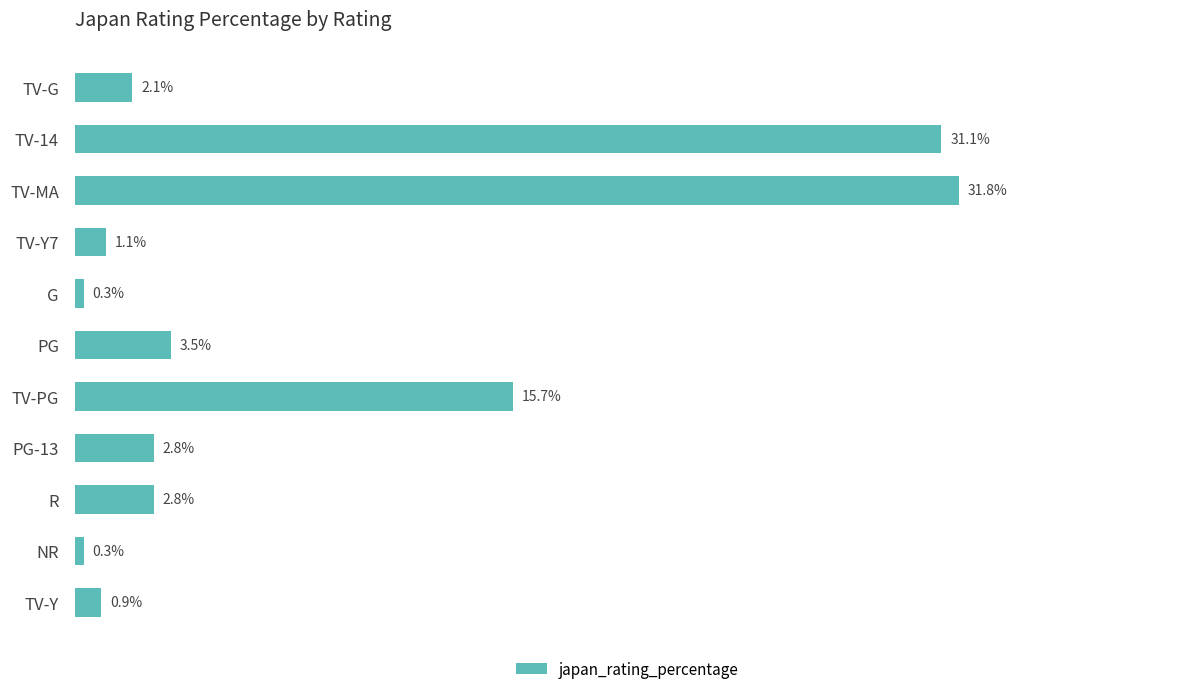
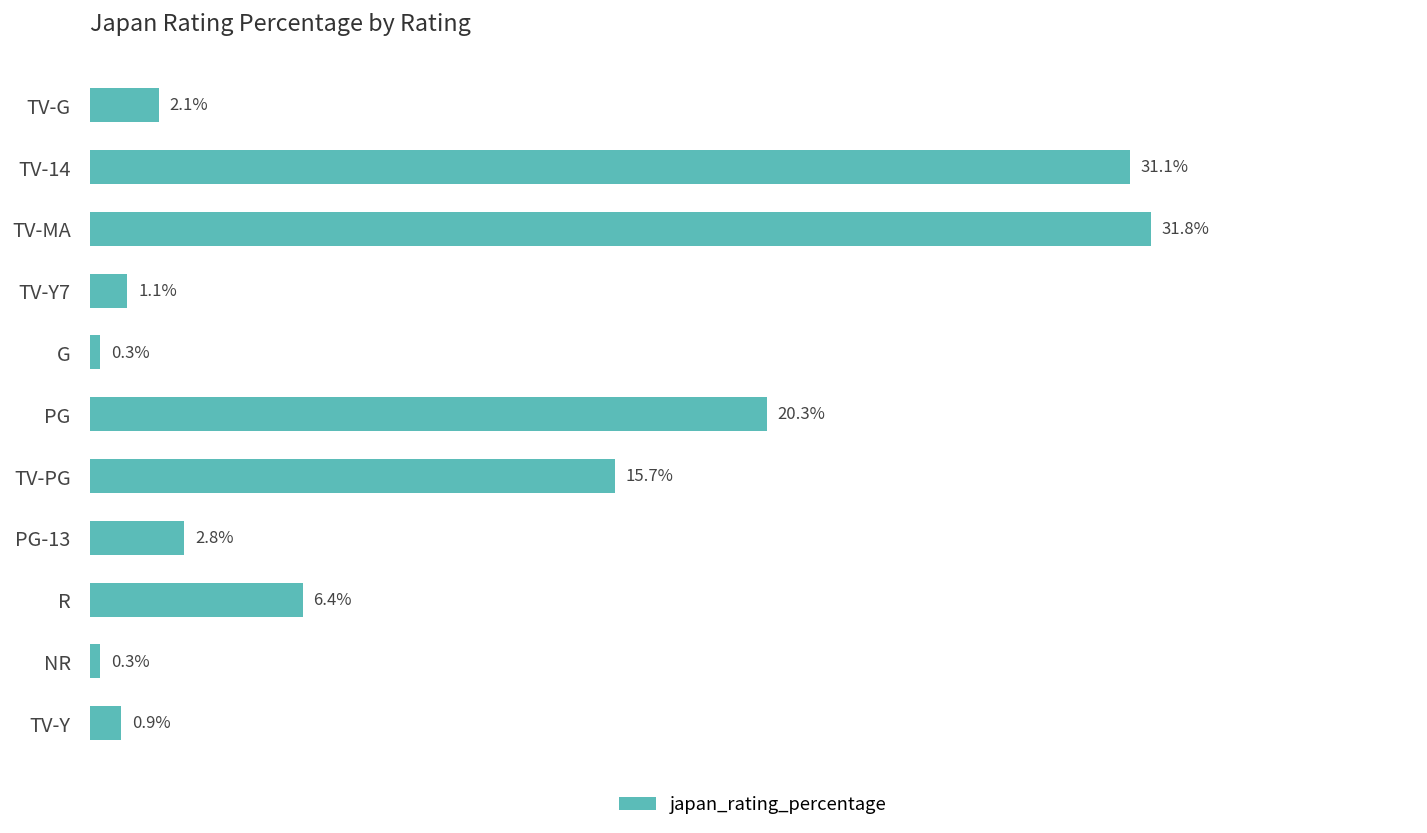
PG: 3.5% -> 20.3%
R: 2.8% -> 6.4%
